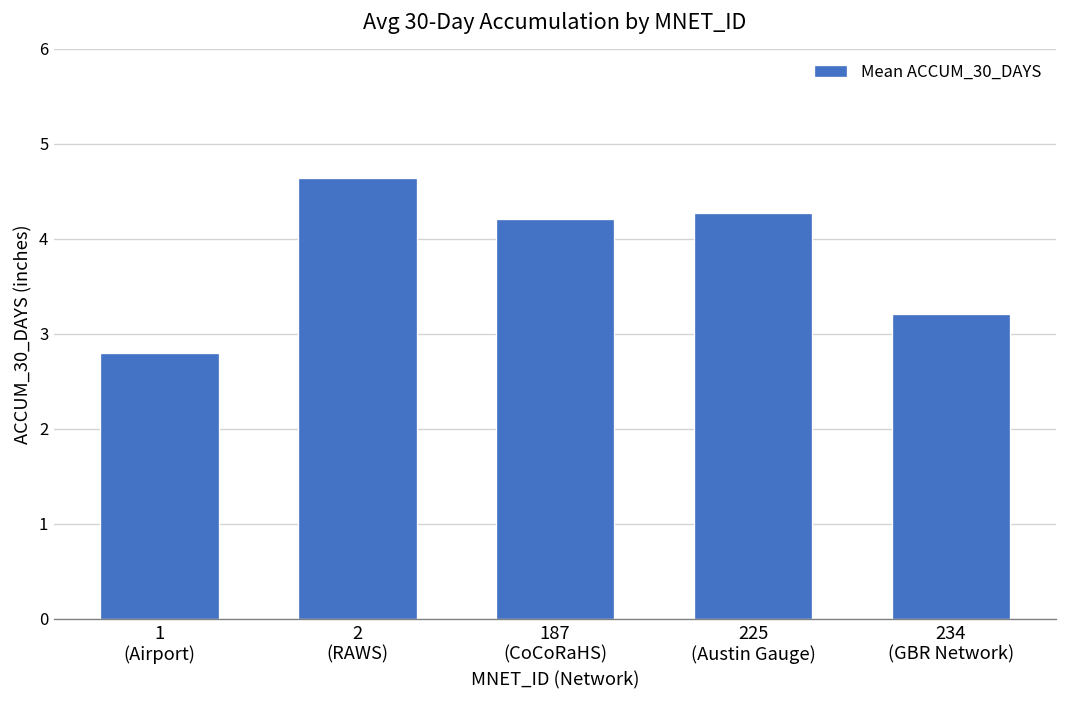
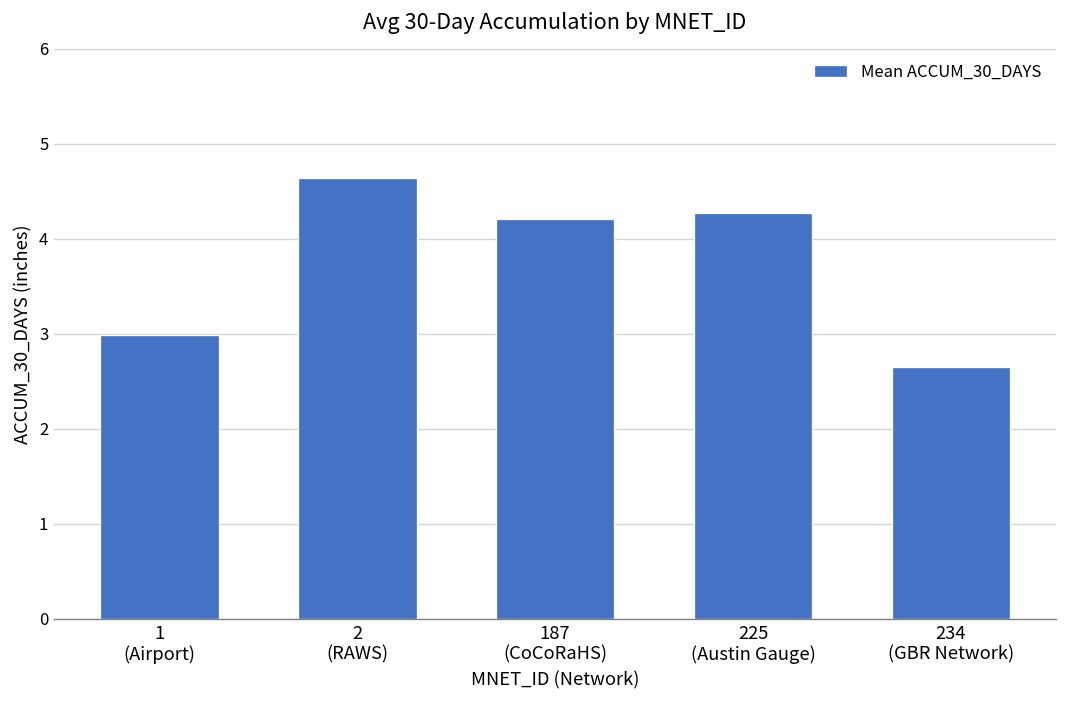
1 (Airport): 2.8 -> 3.0
234 (GBR Network): 3.2 -> 2.6
